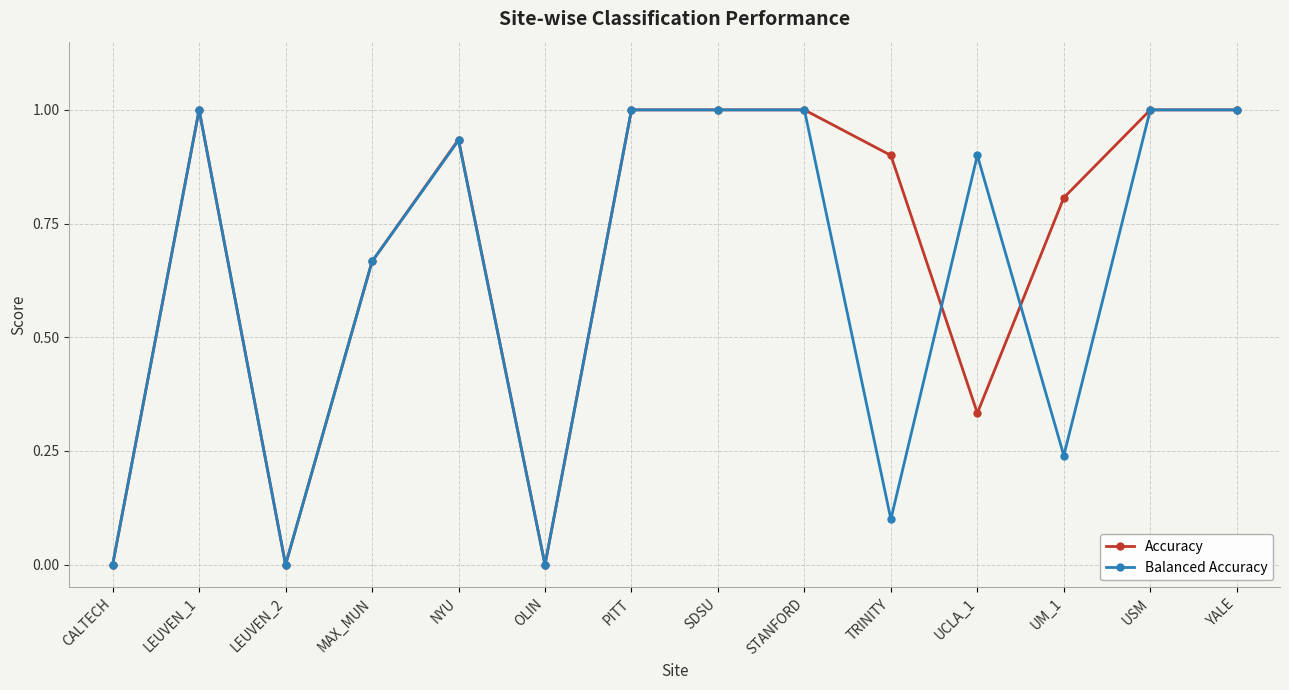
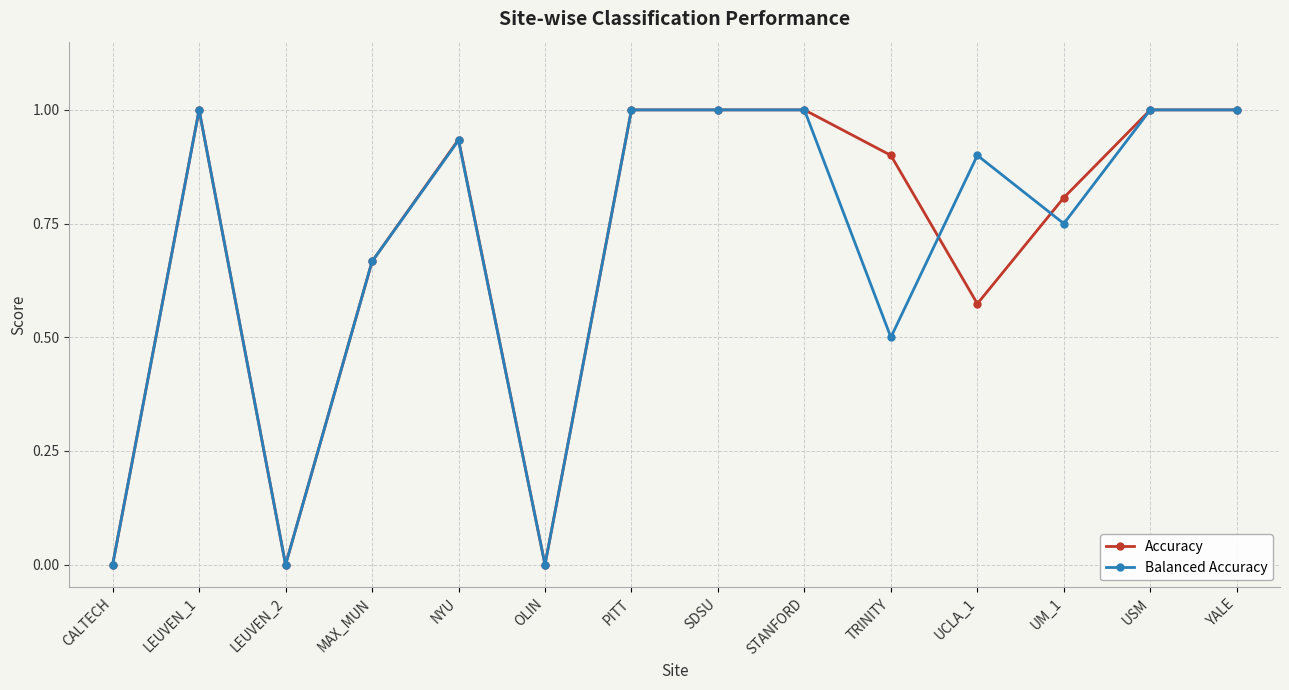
Balanced Accuracy, TRINITY: 0.1 -> 0.5
Accuracy, UCLA_1: 0.33 -> 0.57
Balanced Accuracy, UM_1: 0.24 -> 0.75
